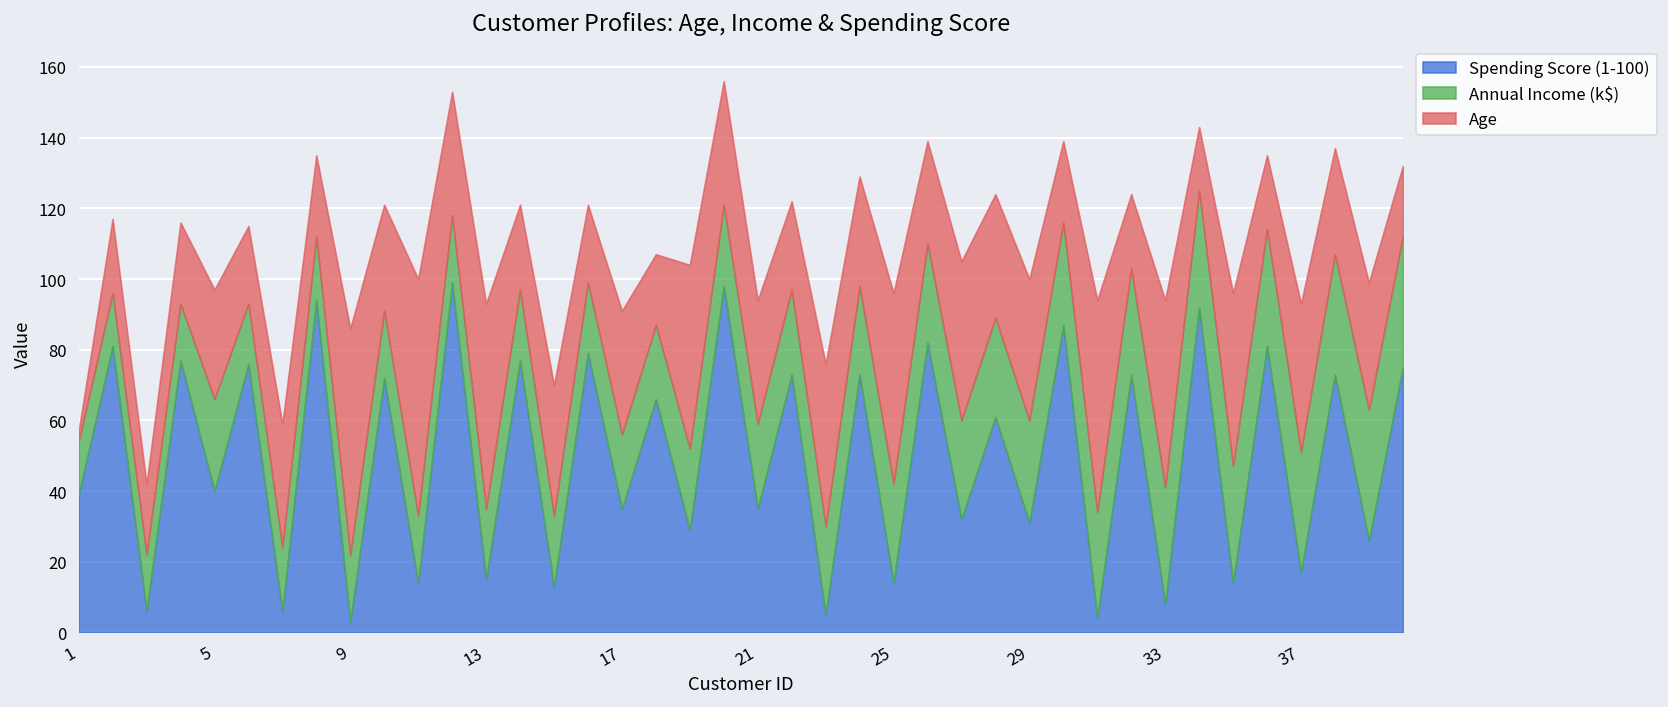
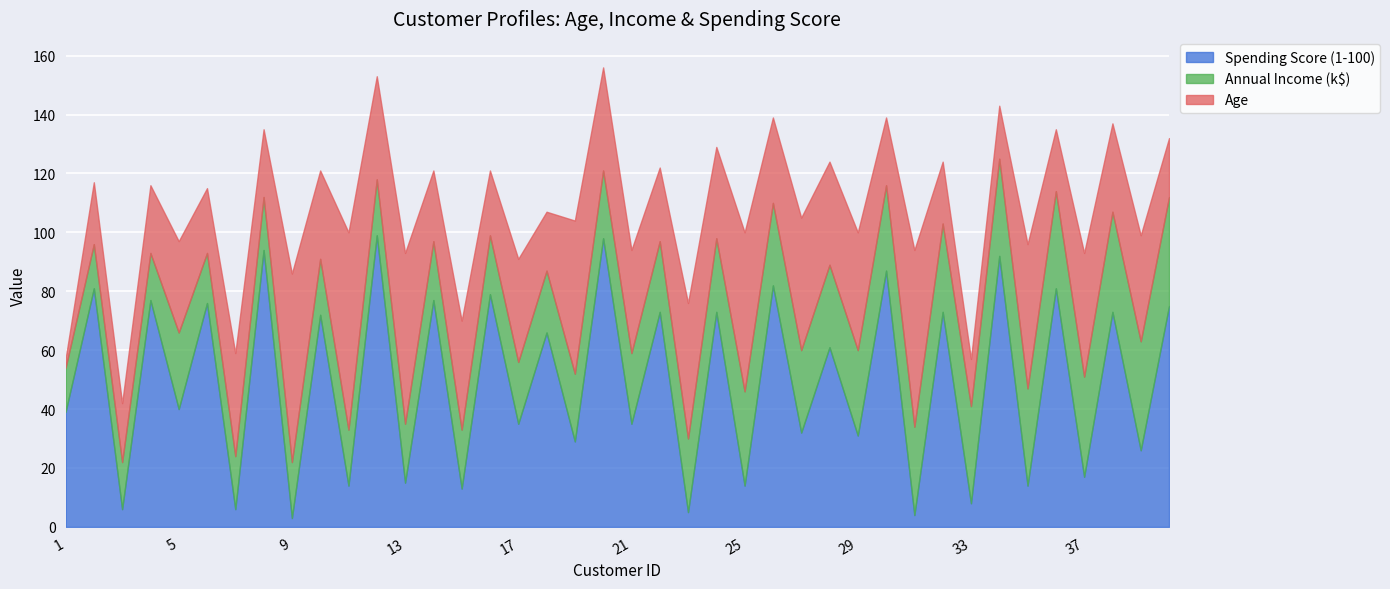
Annual Income (k$), 25: 28 -> 32
Age, 33: 53 -> 16
